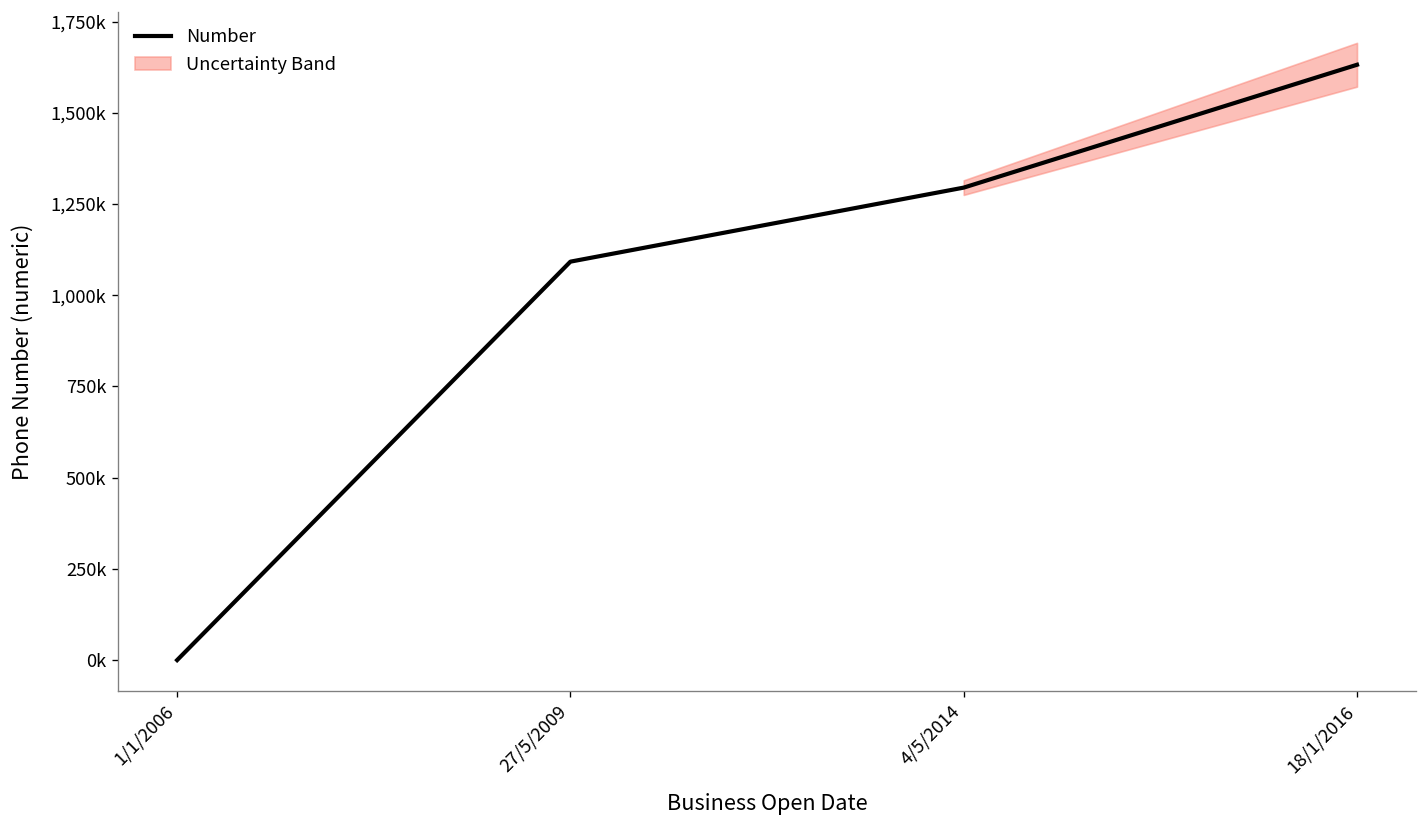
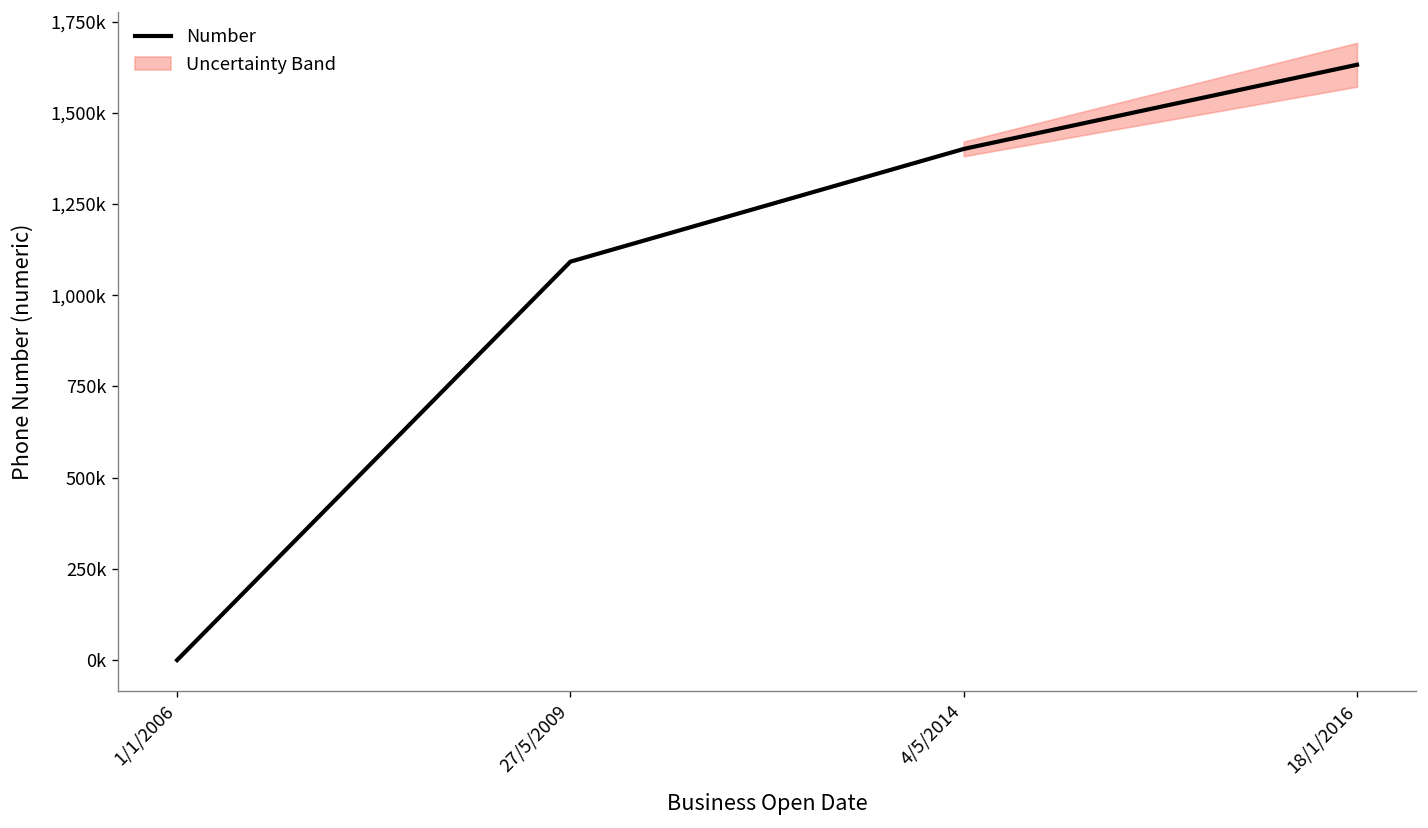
Number, 4/5/2014: 1,300,000 -> 1,400,000
